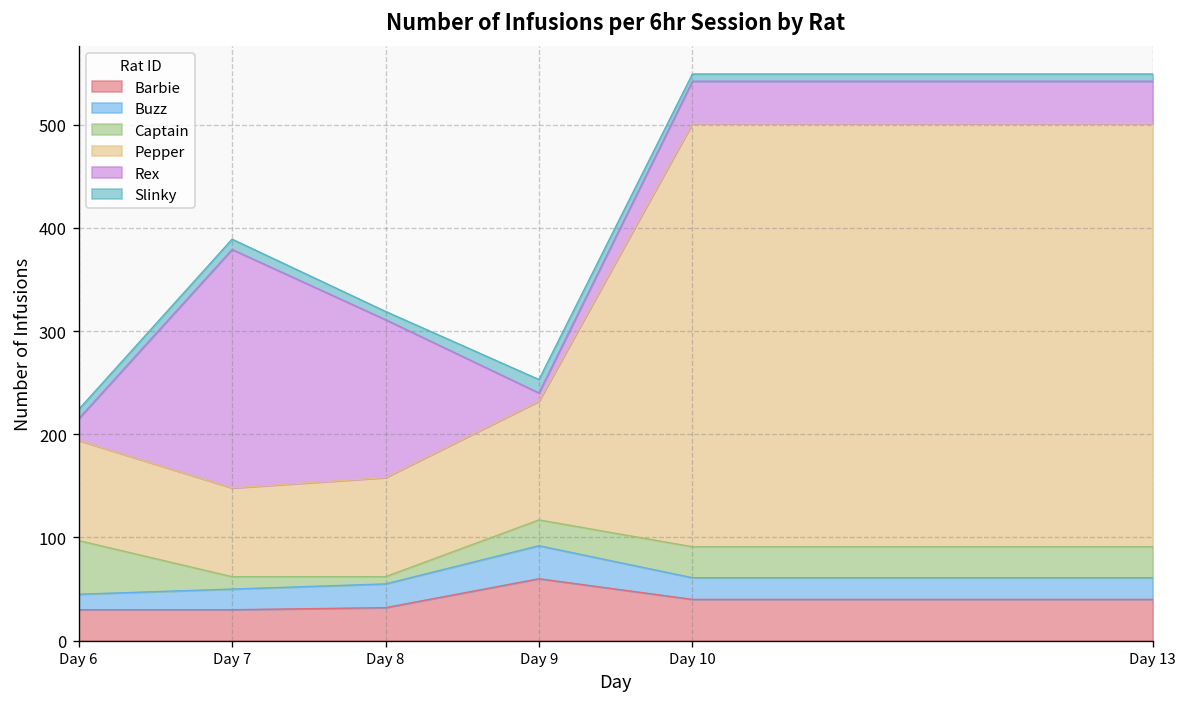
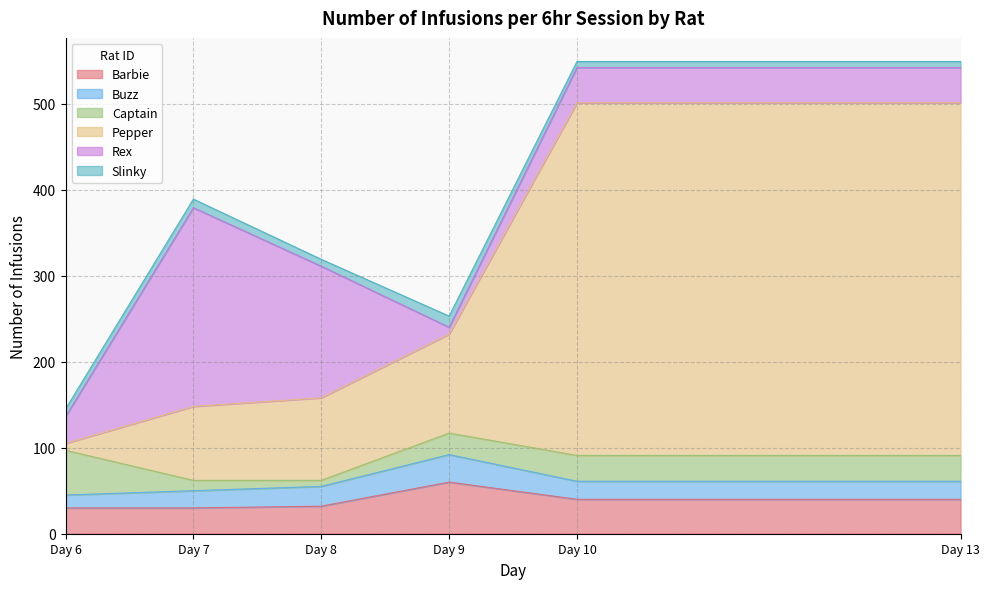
Pepper, Day 6: 100 -> 10
Rex, Day 6: 20 -> 30
